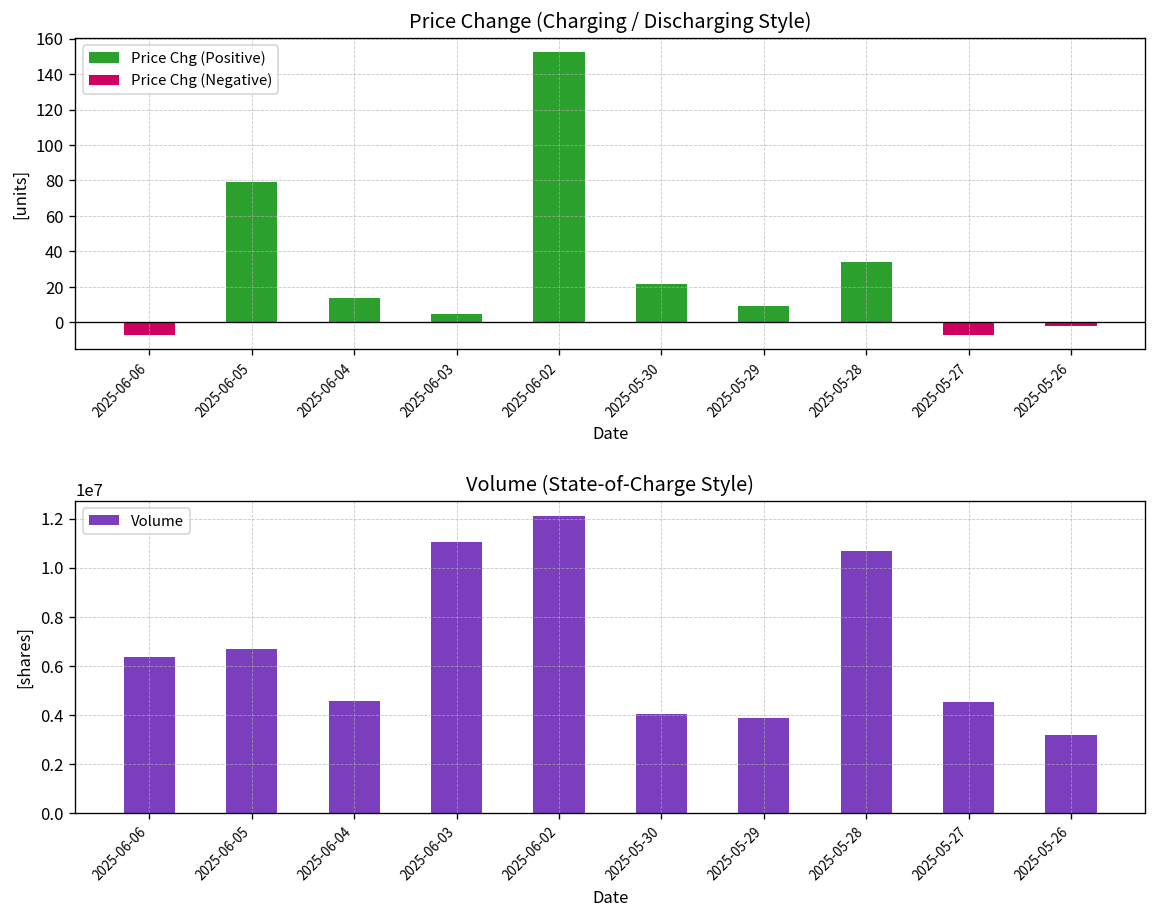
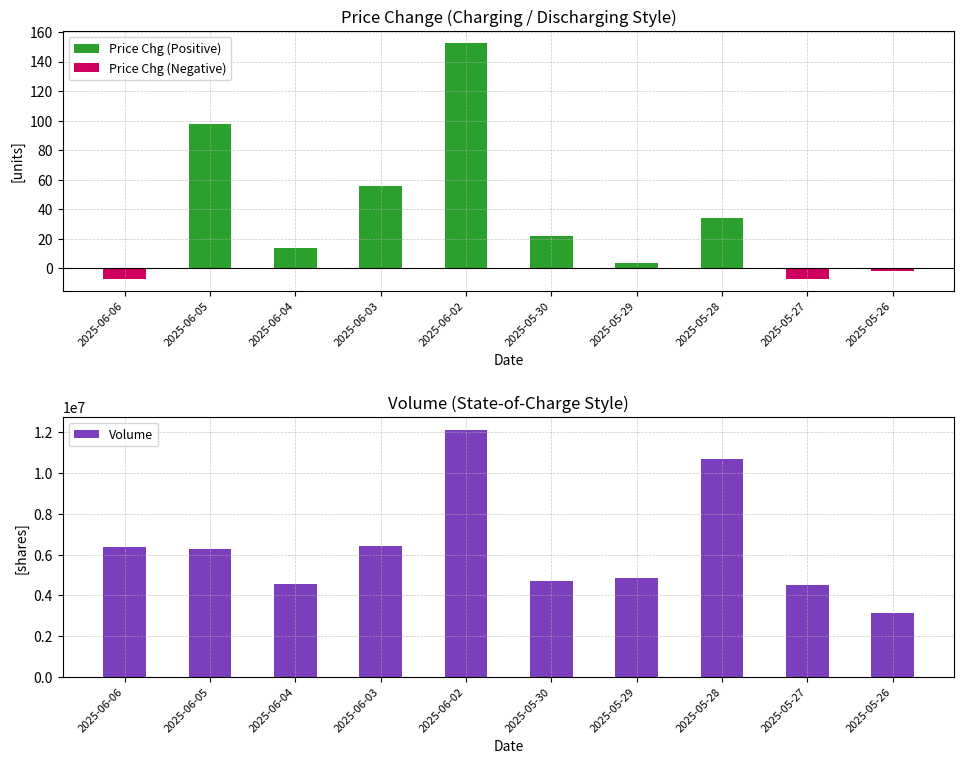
Price Change (Charging / Discharging Style), Price Chg (Positive), 2025-06-05: 79 -> 98
Price Change (Charging / Discharging Style), Price Chg (Positive), 2025-06-03: 5 -> 56
Price Change (Charging / Discharging Style), Price Chg (Positive), 2025-05-29: 9 -> 3
Volume (State-of-Charge Style), 2025-06-05: 6700000 -> 6300000
Volume (State-of-Charge Style), 2025-06-03: 11000000 -> 6400000
Volume (State-of-Charge Style), 2025-05-30: 4000000 -> 4700000
Volume (State-of-Charge Style), 2025-05-29: 3800000 -> 4800000
